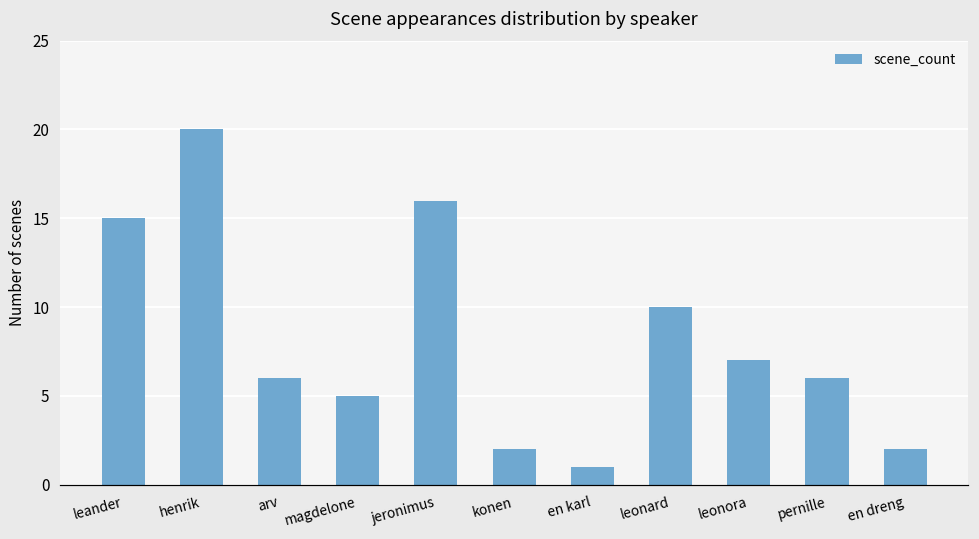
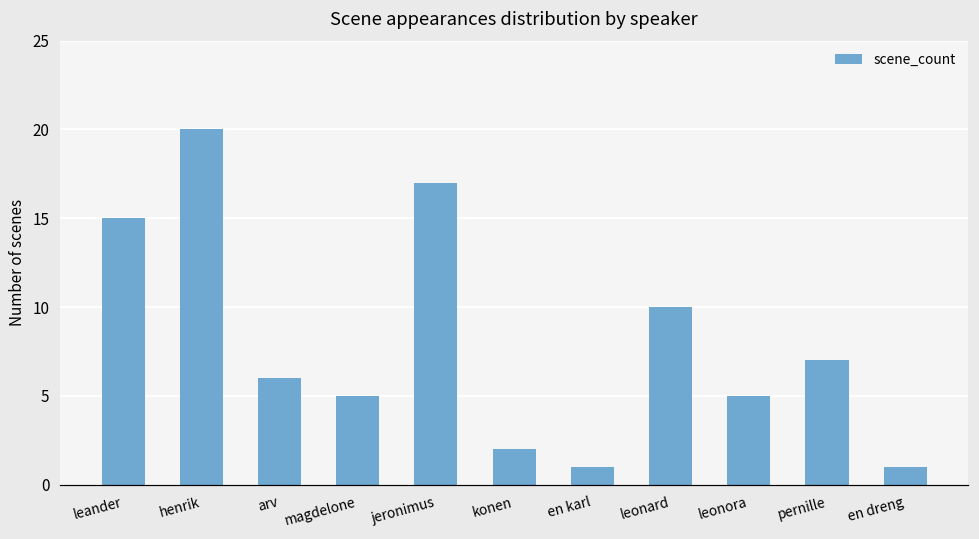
jeronimus: 16 -> 17
leonora: 7 -> 5
pernille: 6 -> 7
en dreng: 2 -> 1
